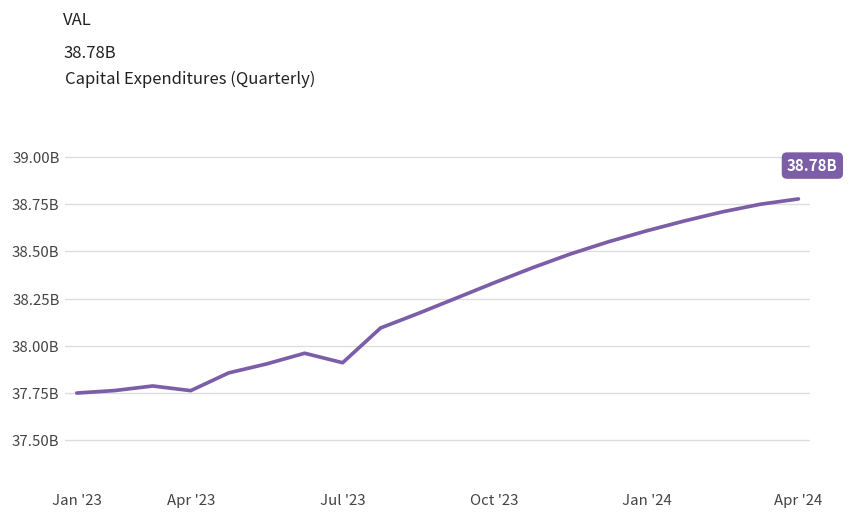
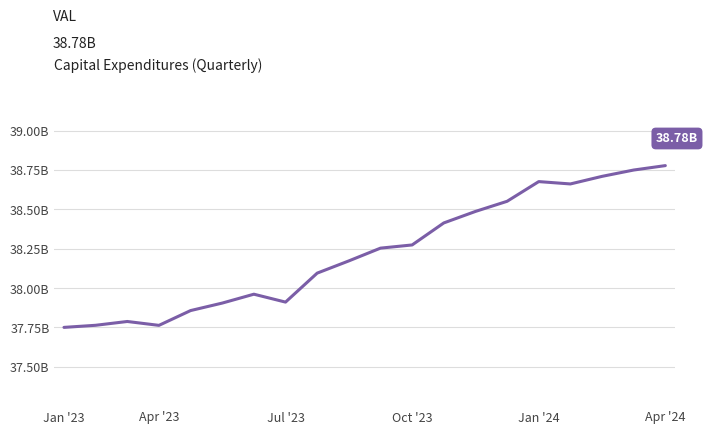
Oct '23: 38330000000 -> 38270000000
Jan '24: 38610000000 -> 38680000000
